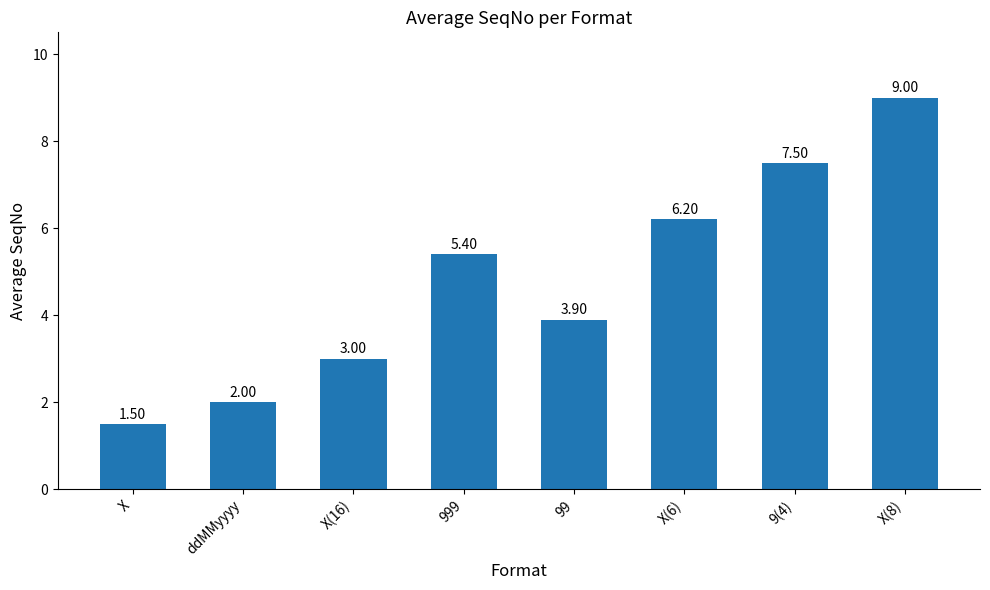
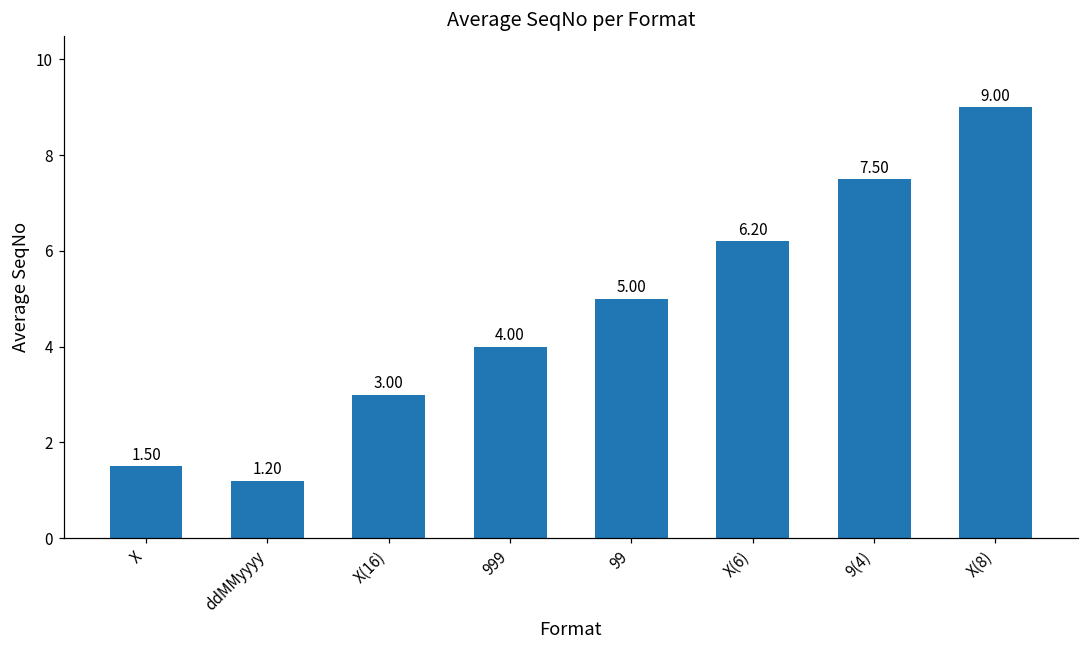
ddMMyyyy: 2.00 -> 1.20
999: 5.40 -> 4.00
99: 3.90 -> 5.00
